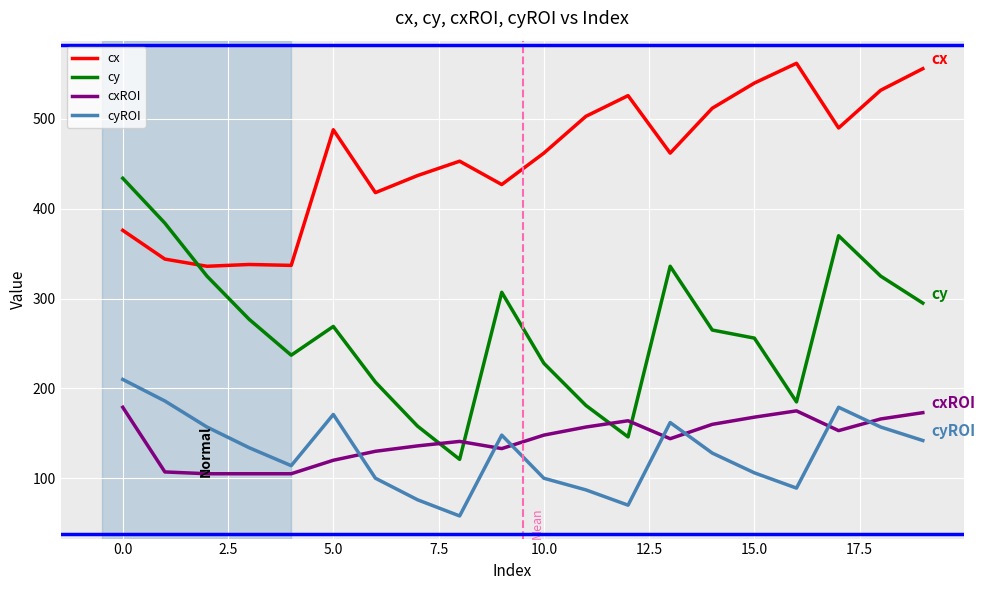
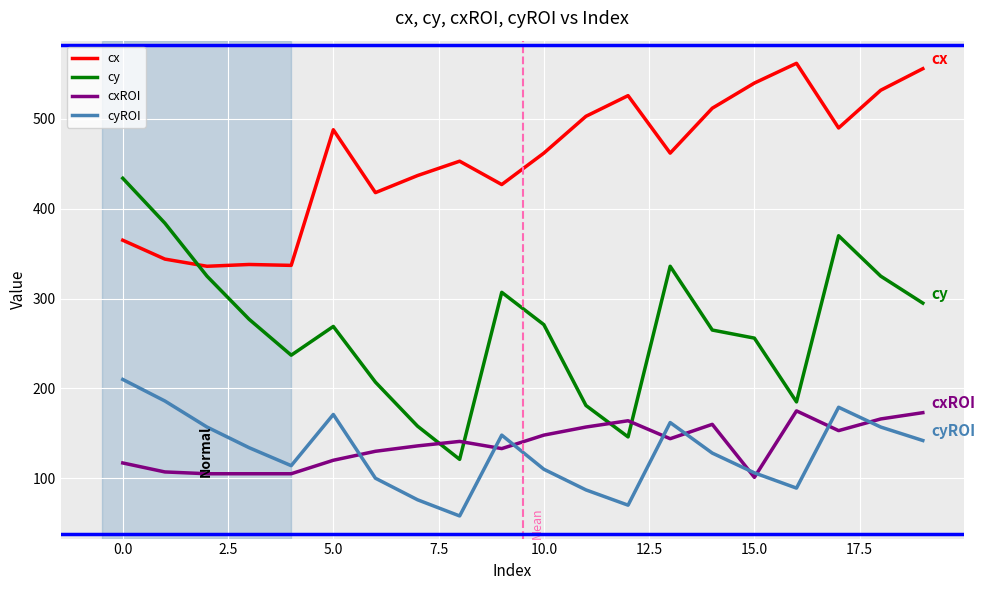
cx, 0.0: 380 -> 370
cxROI, 0.0: 180 -> 120
cy, 10.0: 230 -> 270
cyROI, 10.0: 100 -> 110
cxROI, 15.0: 170 -> 100
